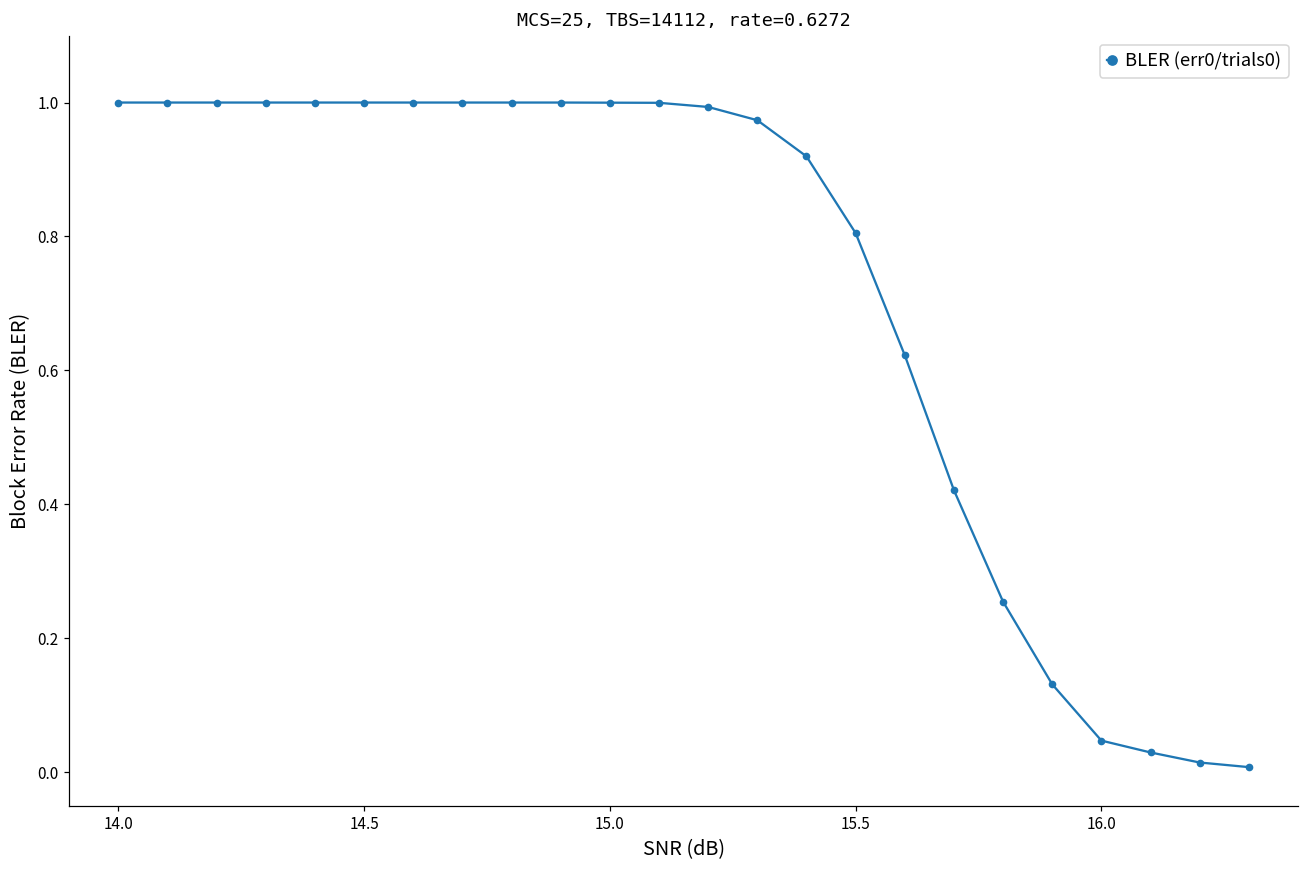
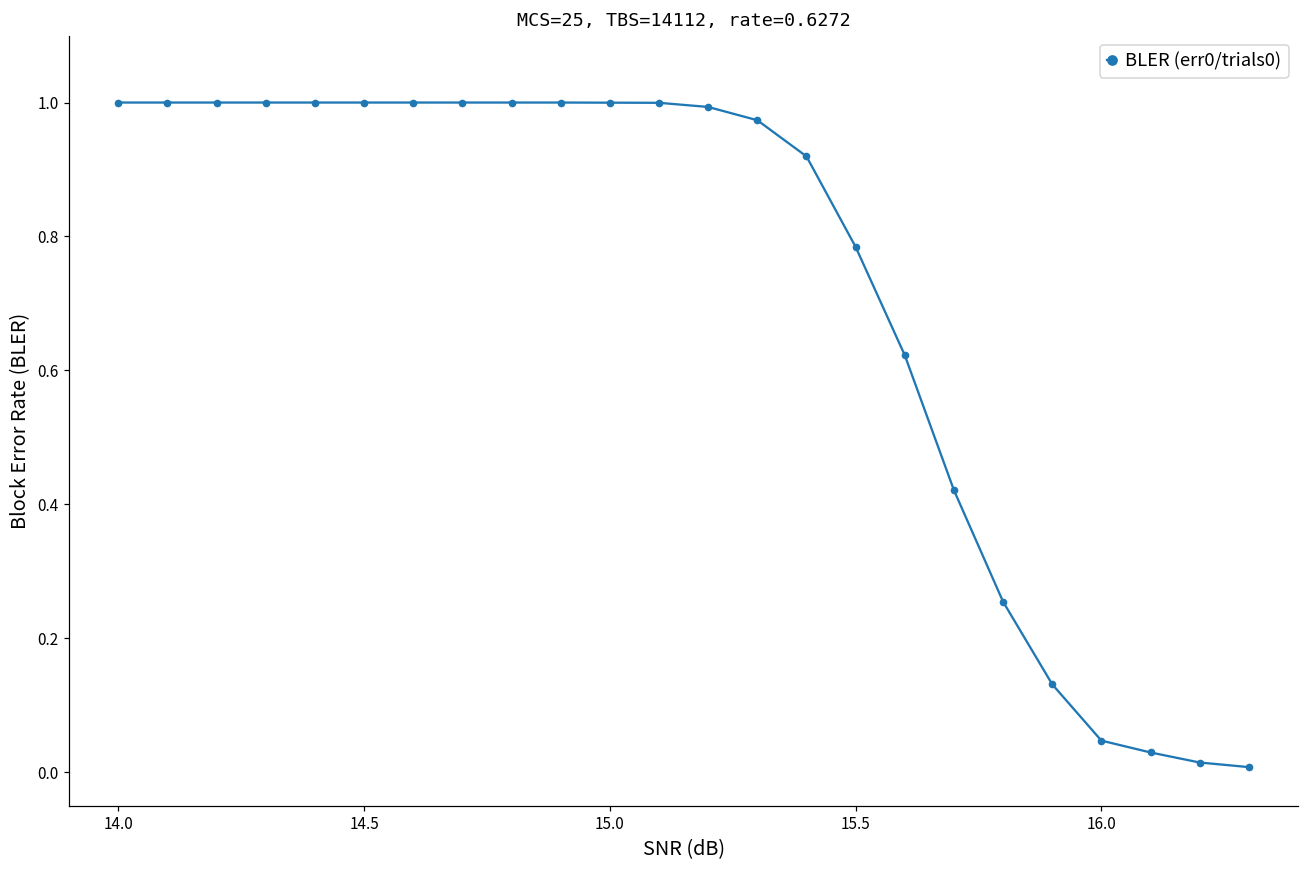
15.5: 0.81 -> 0.78
